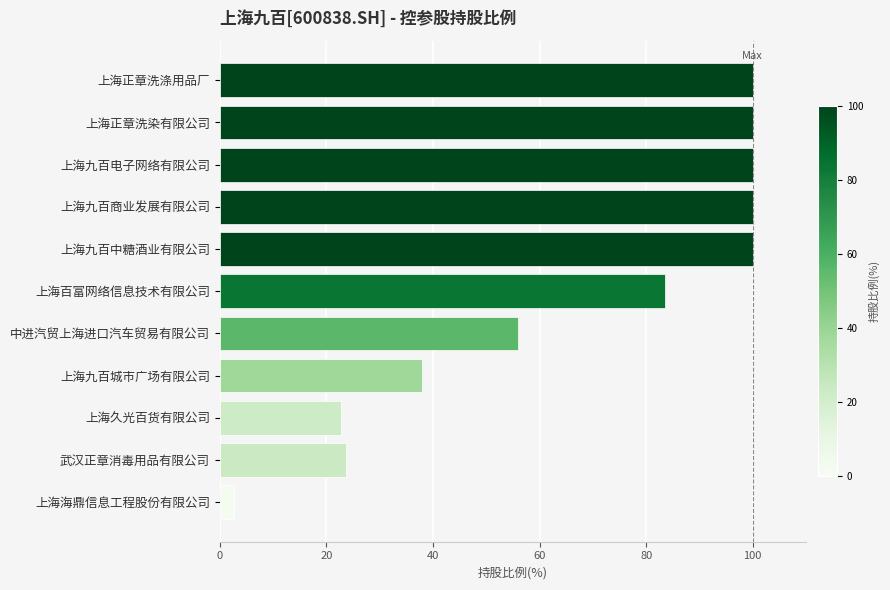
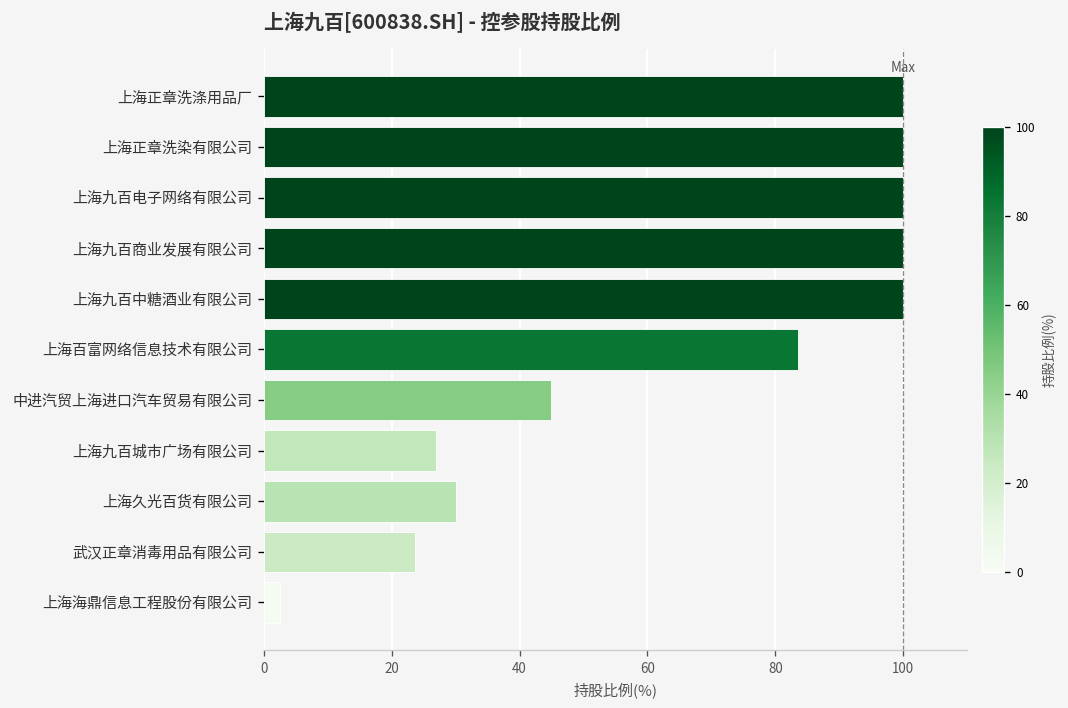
中进汽贸上海进口汽车贸易有限公司: 56 -> 45
上海九百城市广场有限公司: 38 -> 27
上海久光百货有限公司: 23 -> 30
